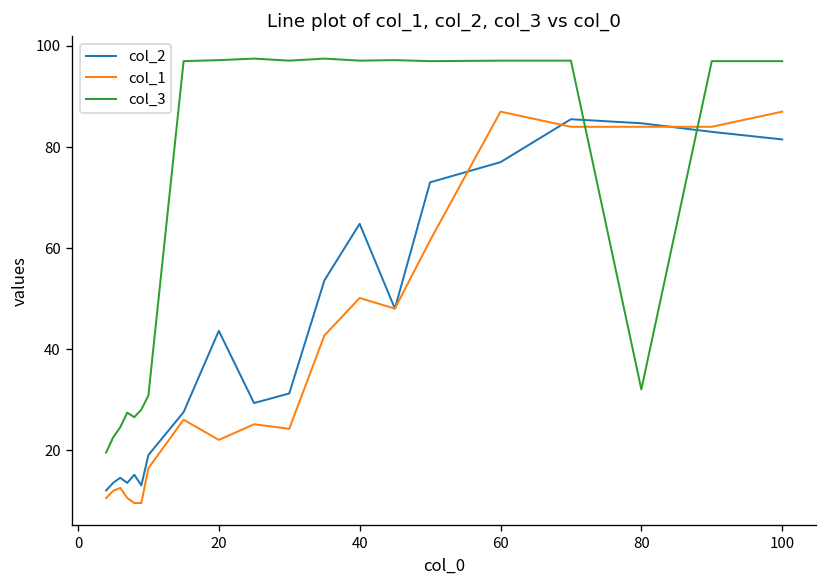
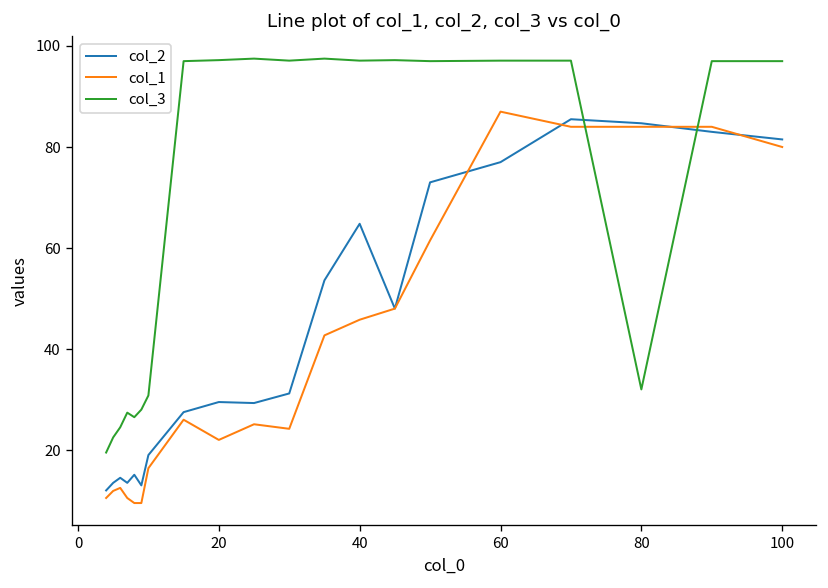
col_2, 20: 44 -> 30
col_1, 40: 50 -> 46
col_1, 100: 87 -> 80
